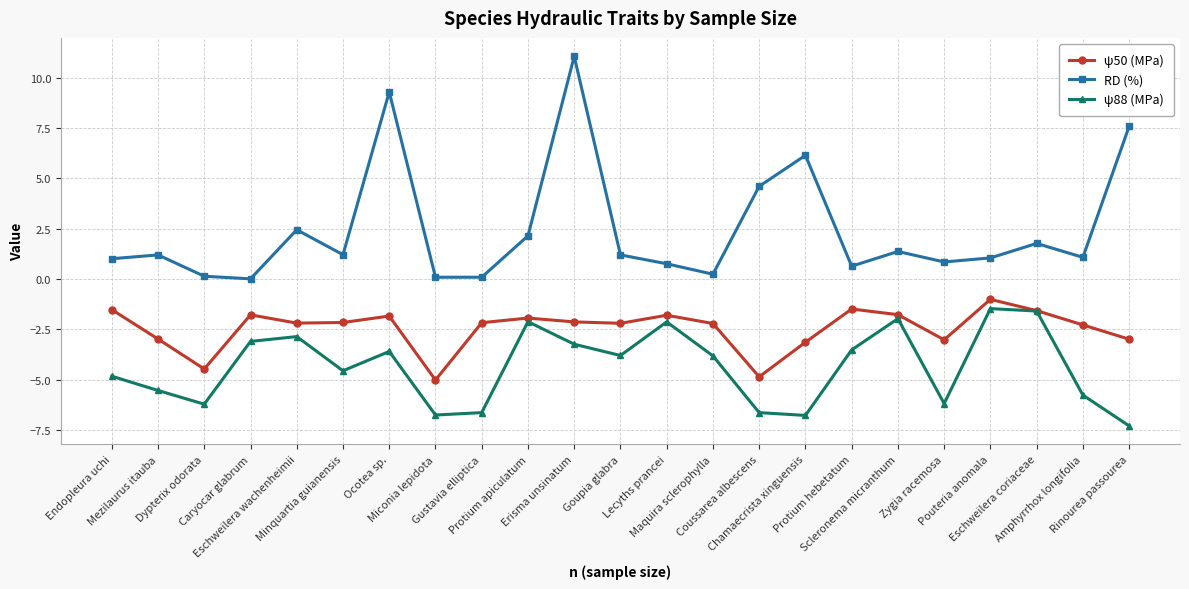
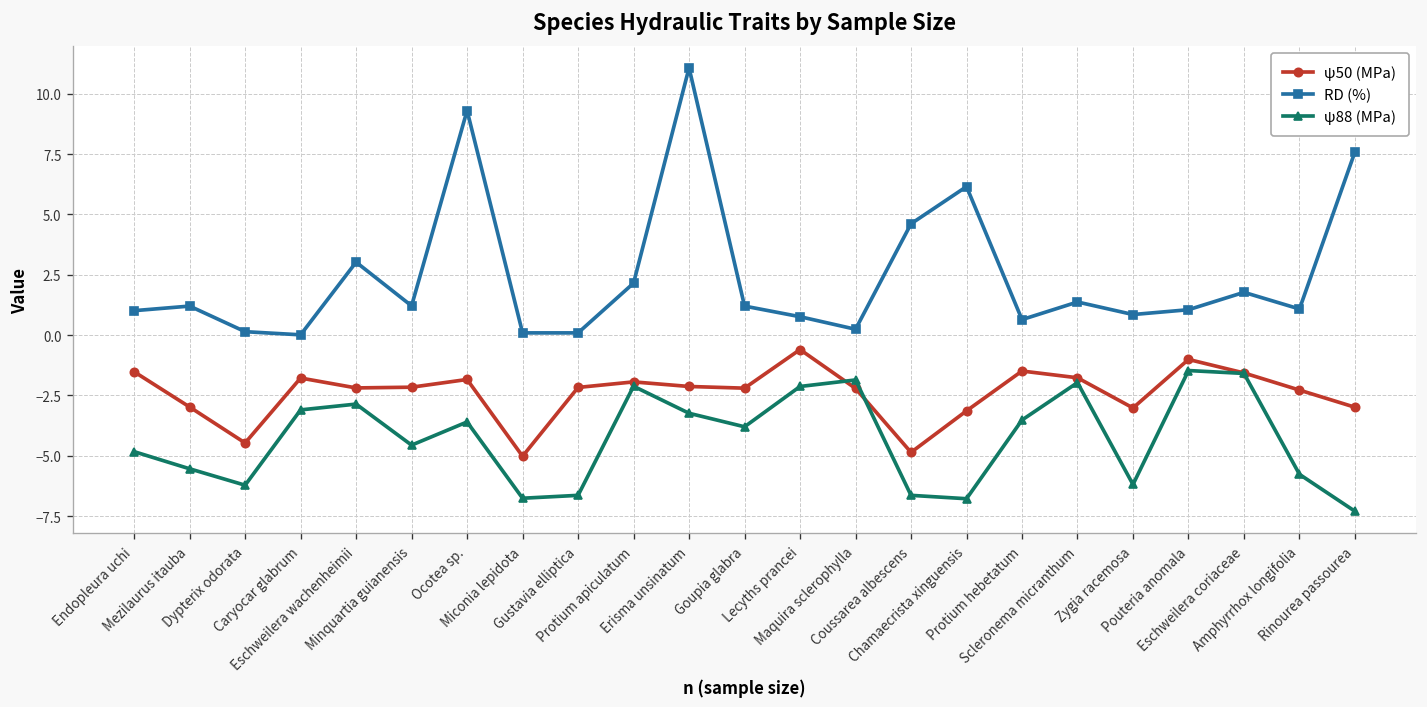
RD (%), Eschweilera wachenheimii: 2.5 -> 3.0
ψ50 (MPa), Lecyths prancei: -1.8 -> -0.6
ψ88 (MPa), Maquira sclerophylla: -3.8 -> -1.9
